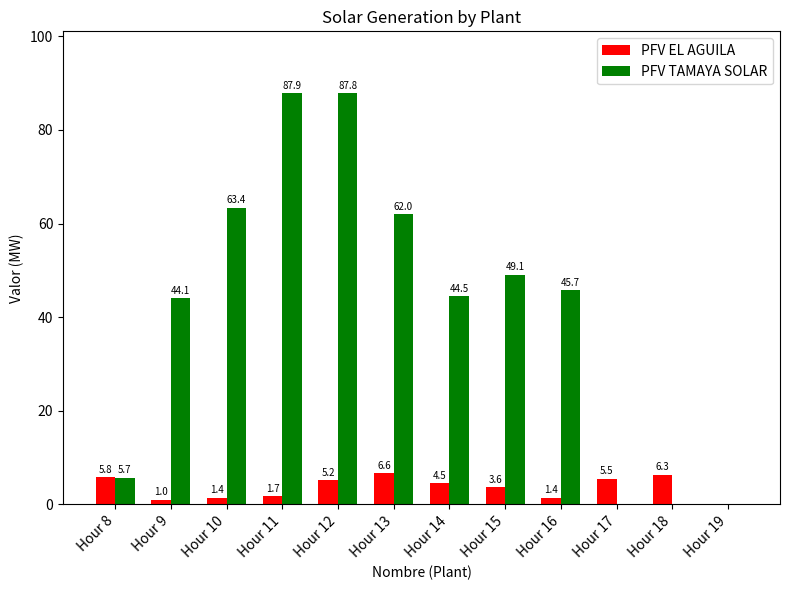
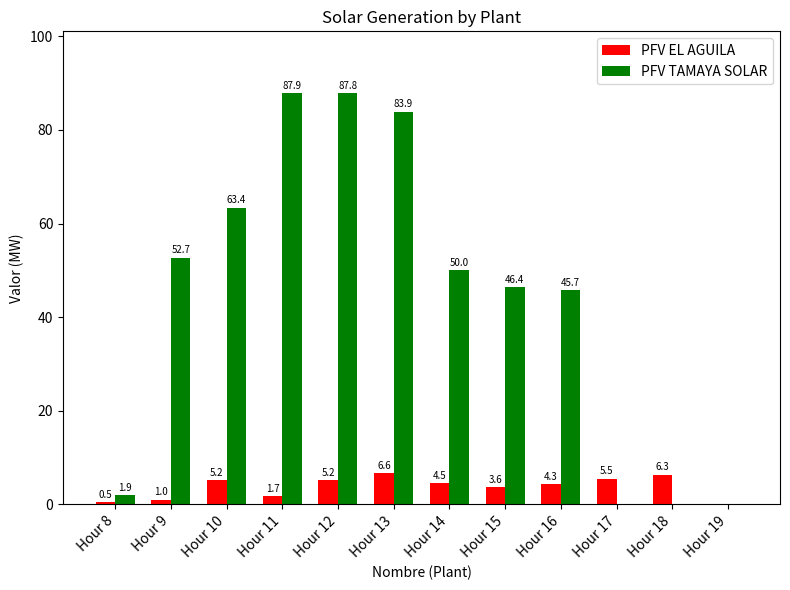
PFV EL AGUILA, Hour 8: 5.8 -> 0.5
PFV TAMAYA SOLAR, Hour 8: 5.7 -> 1.9
PFV TAMAYA SOLAR, Hour 9: 44.1 -> 52.7
PFV EL AGUILA, Hour 10: 1.4 -> 5.2
PFV TAMAYA SOLAR, Hour 13: 62.0 -> 83.9
PFV TAMAYA SOLAR, Hour 14: 44.5 -> 50.0
PFV TAMAYA SOLAR, Hour 15: 49.1 -> 46.4
PFV EL AGUILA, Hour 16: 1.4 -> 4.3
